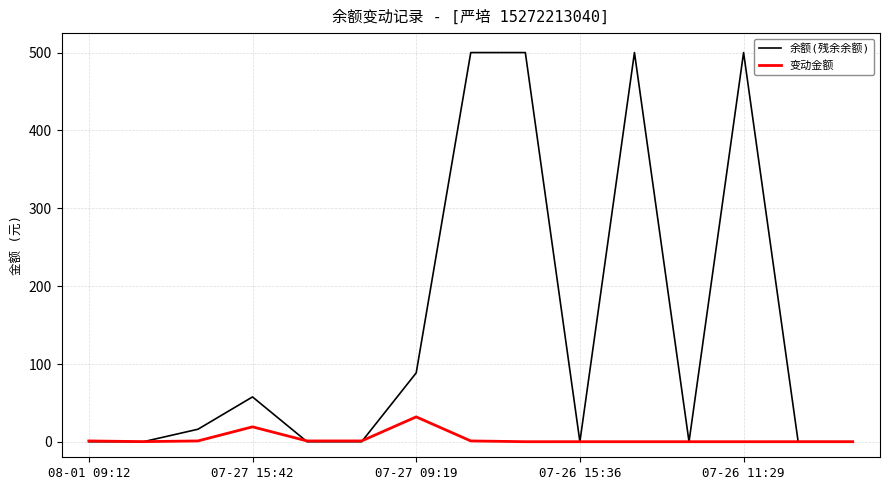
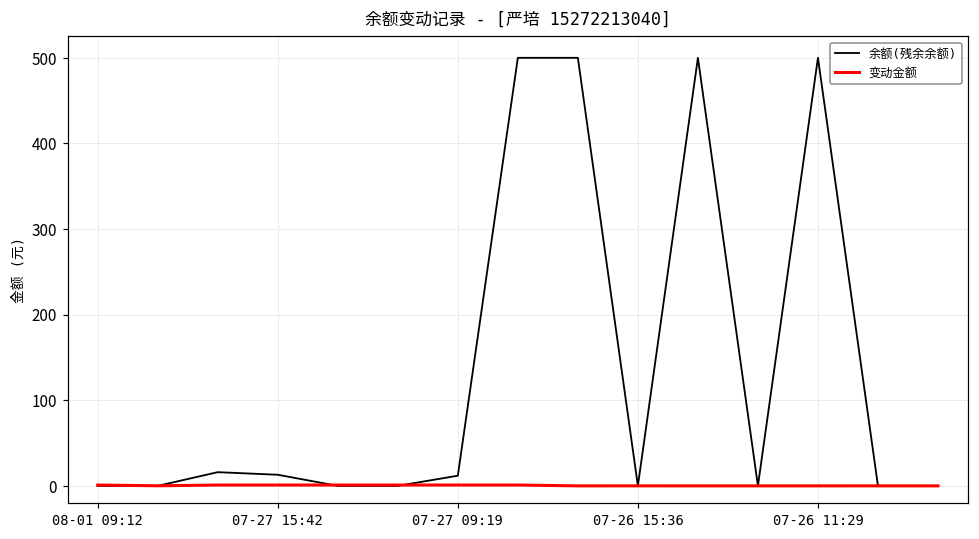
余额(残余余额), 07-27 15:42: 60 -> 10
变动金额, 07-27 15:42: 20 -> 0
余额(残余余额), 07-27 09:19: 90 -> 10
变动金额, 07-27 09:19: 30 -> 0
